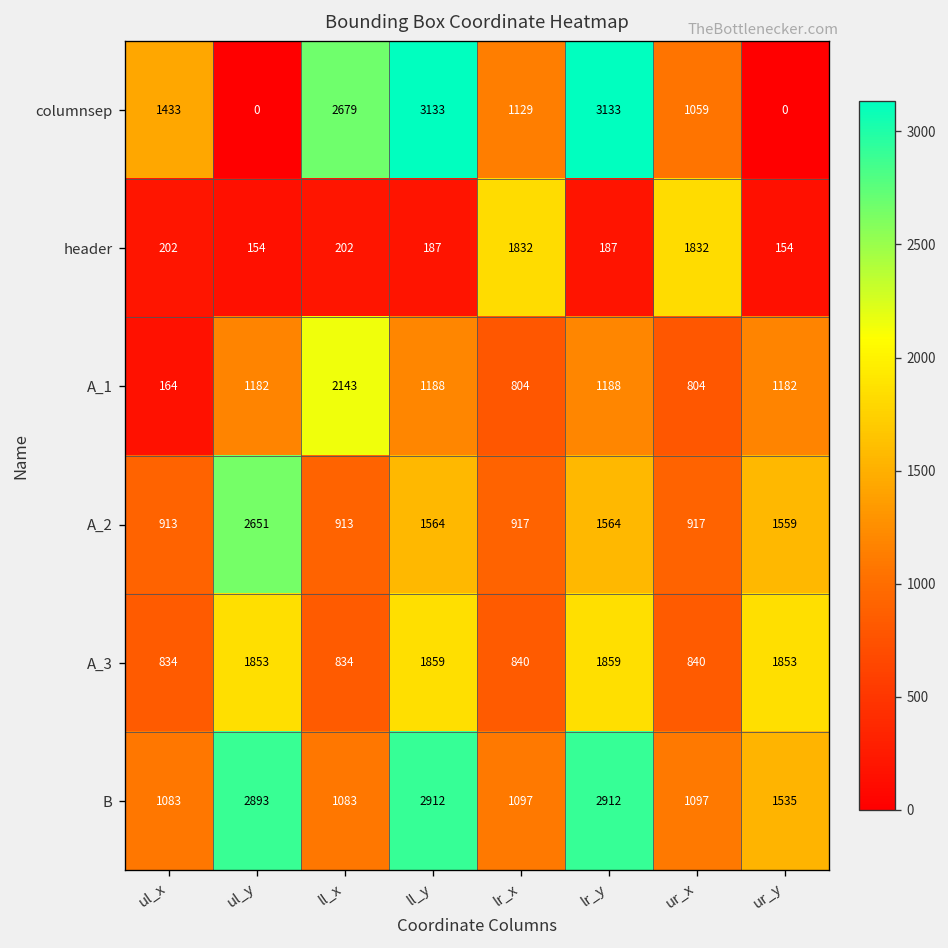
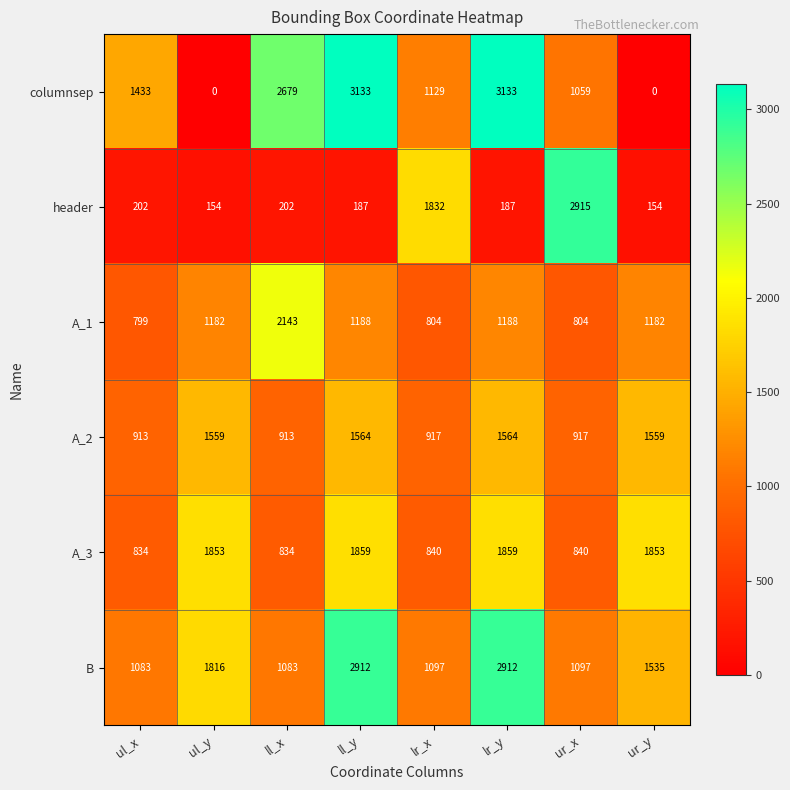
header, ur_x: 1832 -> 2915
A_1, ul_x: 164 -> 799
A_2, ul_y: 2651 -> 1559
B, ul_y: 2893 -> 1816
